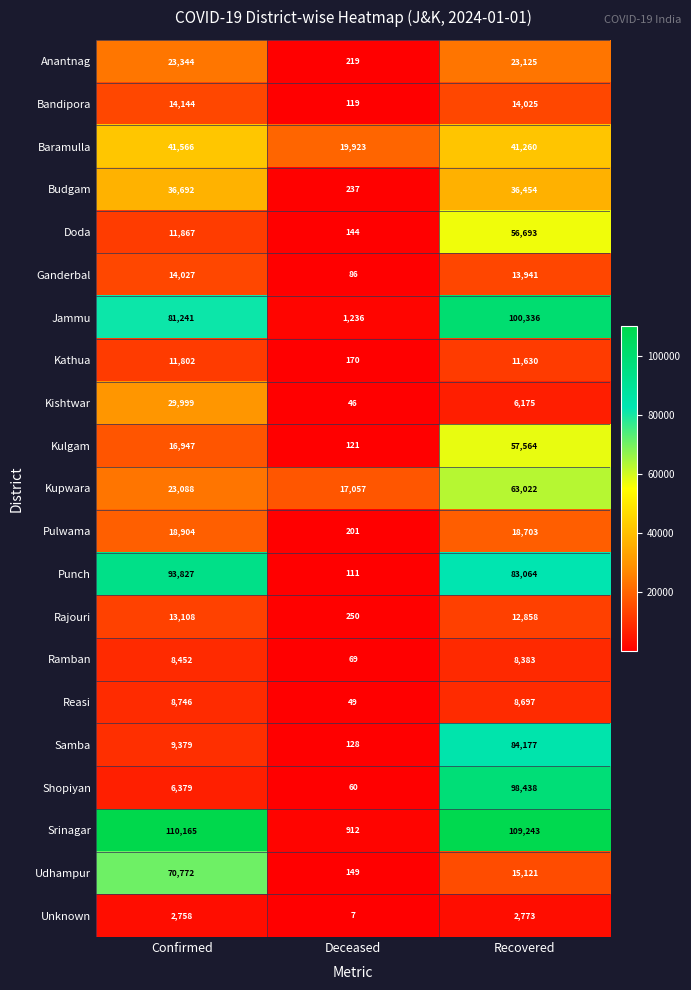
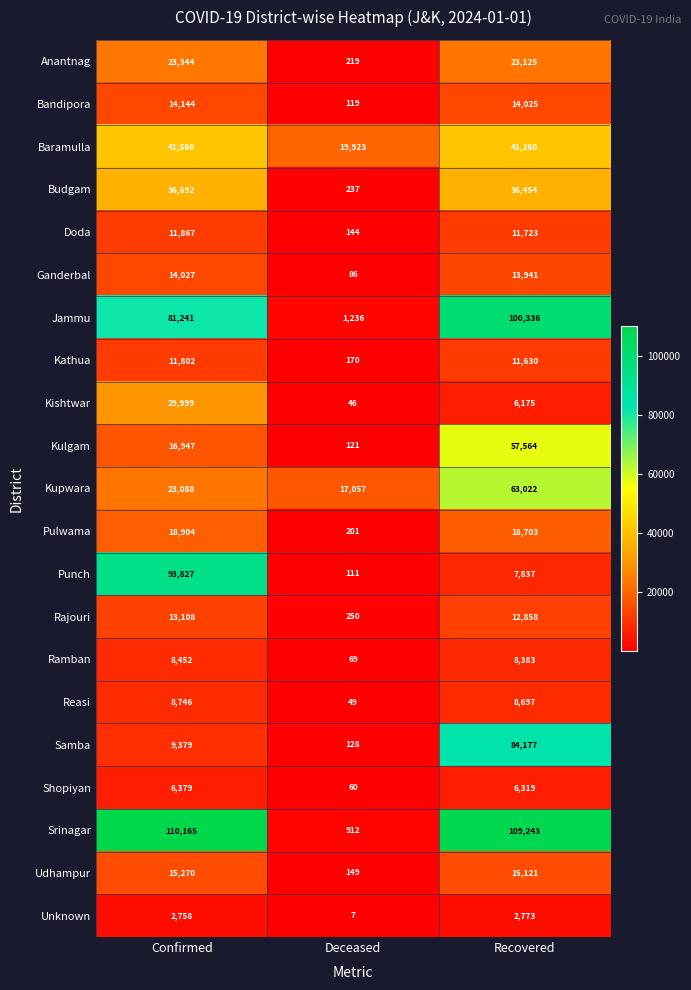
Doda, Recovered: 56,693 -> 11,723
Punch, Recovered: 83,064 -> 7,837
Shopiyan, Recovered: 98,438 -> 6,319
Udhampur, Confirmed: 70,772 -> 15,270
